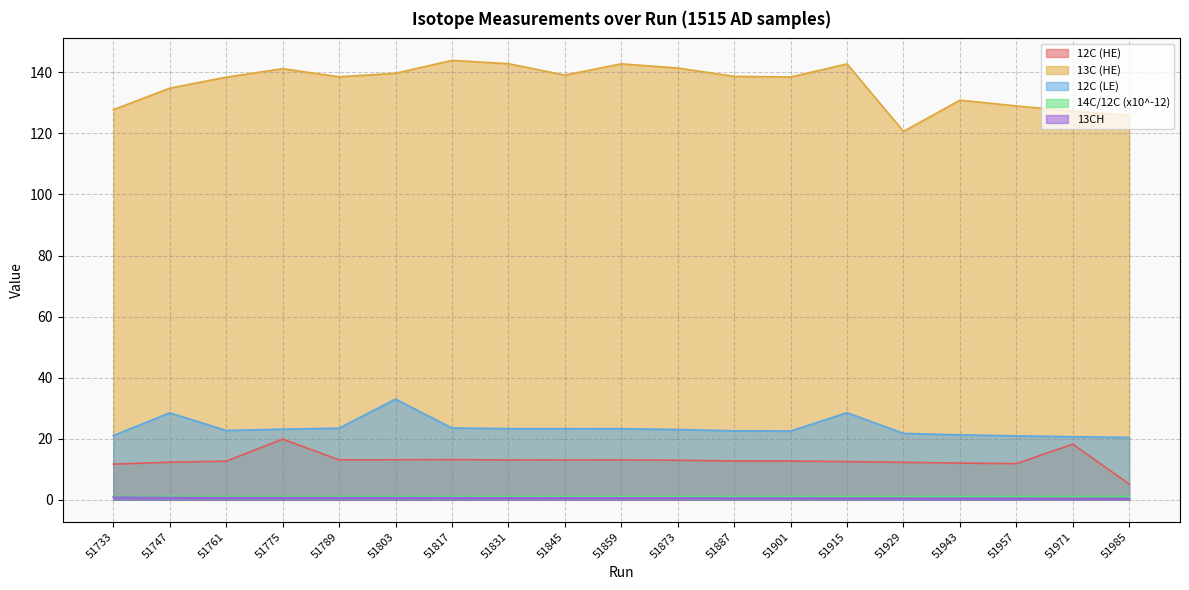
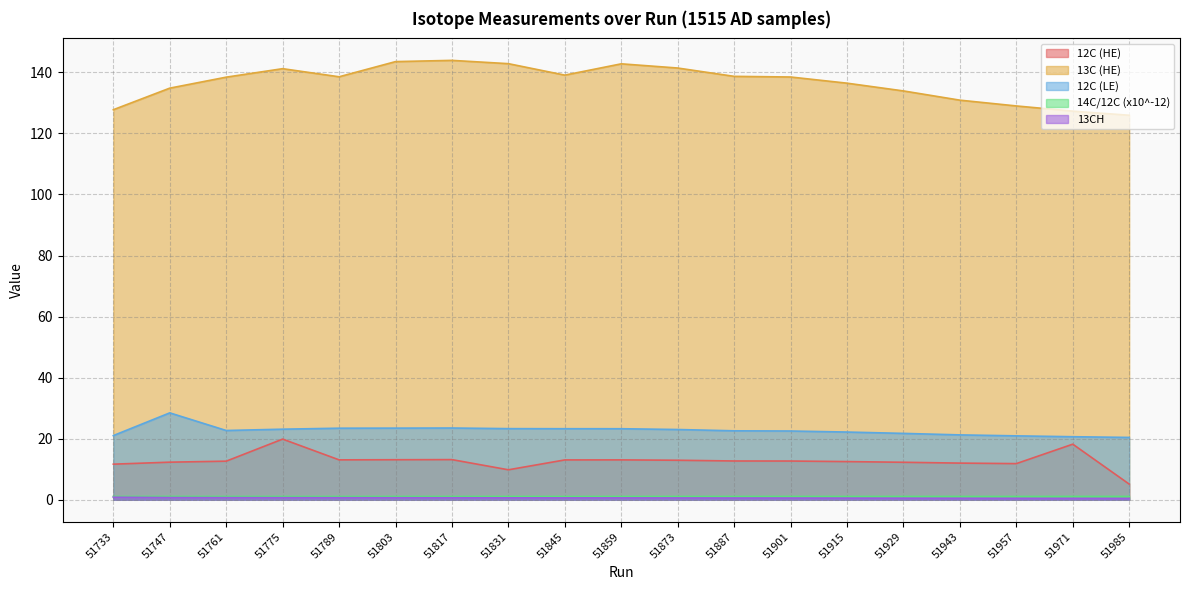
13C (HE), 51803: 140 -> 144
12C (LE), 51803: 33 -> 23
12C (HE), 51831: 13 -> 10
13C (HE), 51915: 143 -> 136
12C (LE), 51915: 29 -> 22
13C (HE), 51929: 121 -> 134
